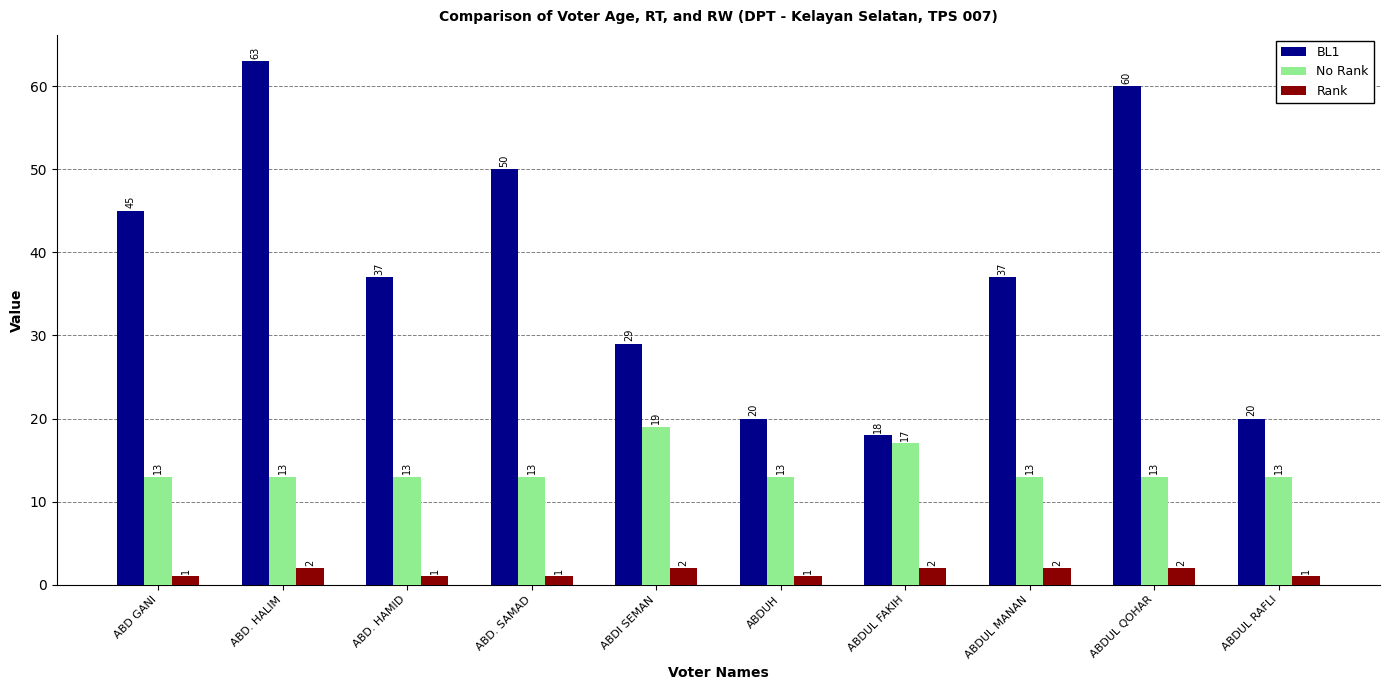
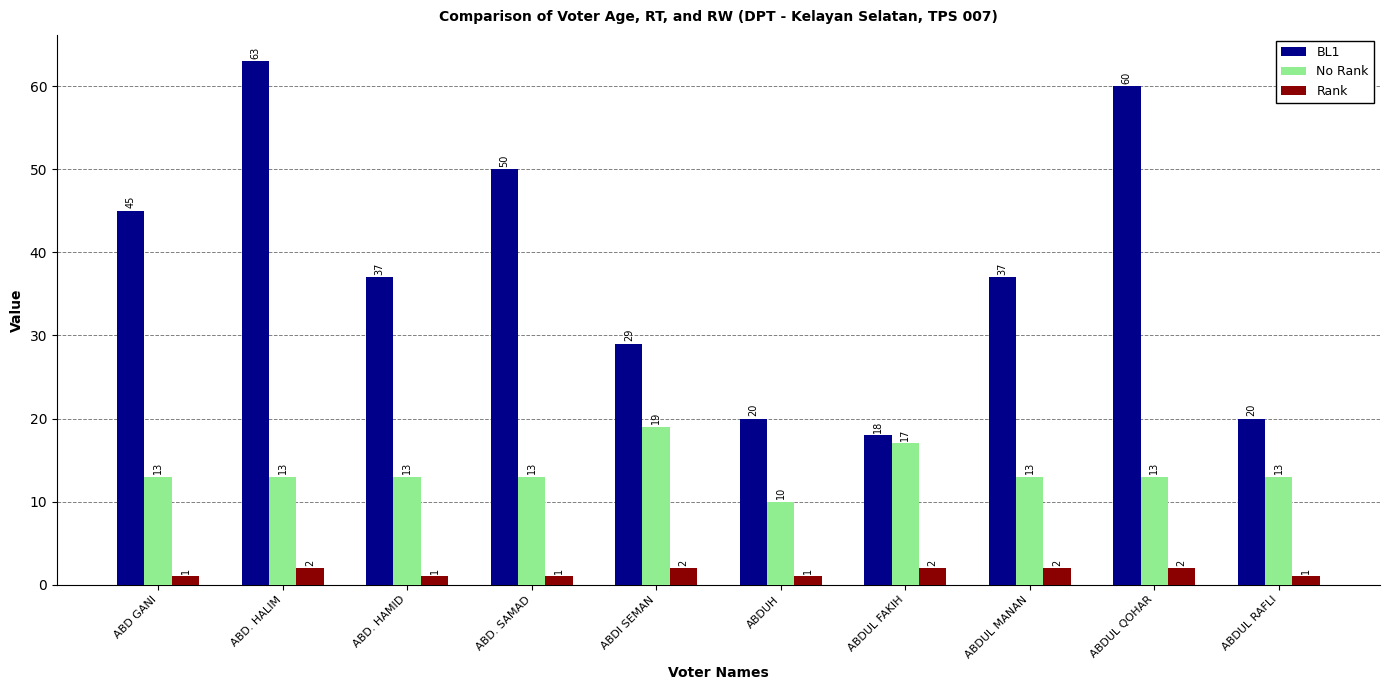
No Rank, ABDUH: 13 -> 10
